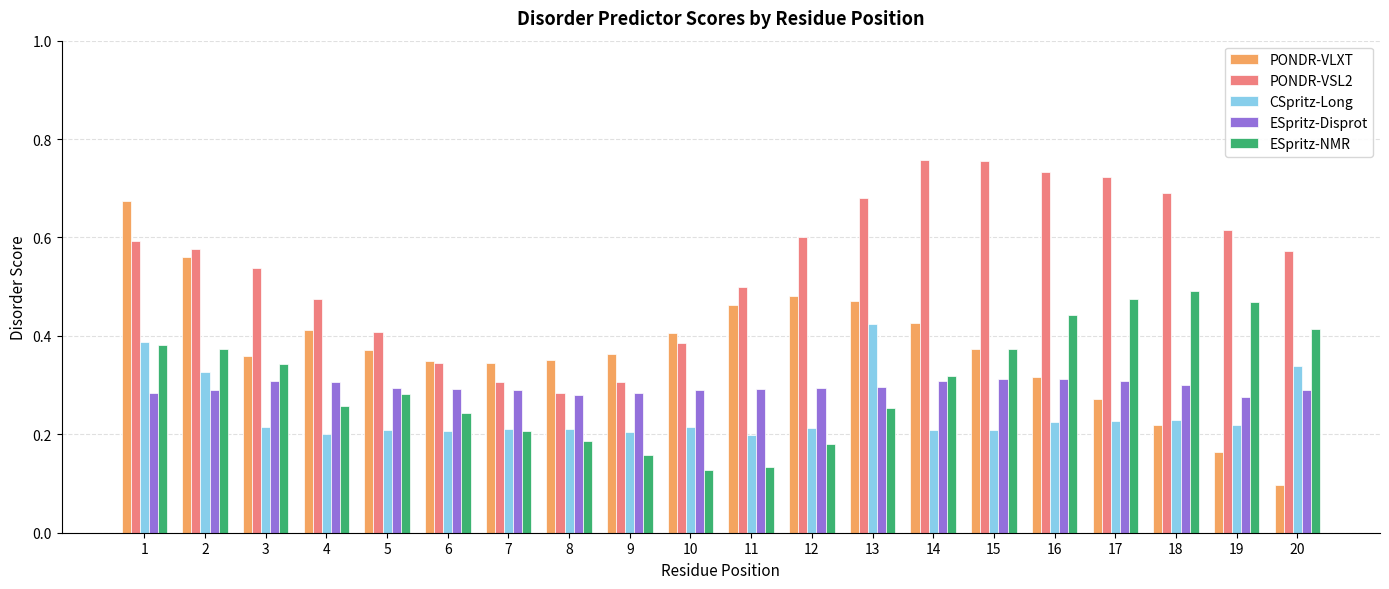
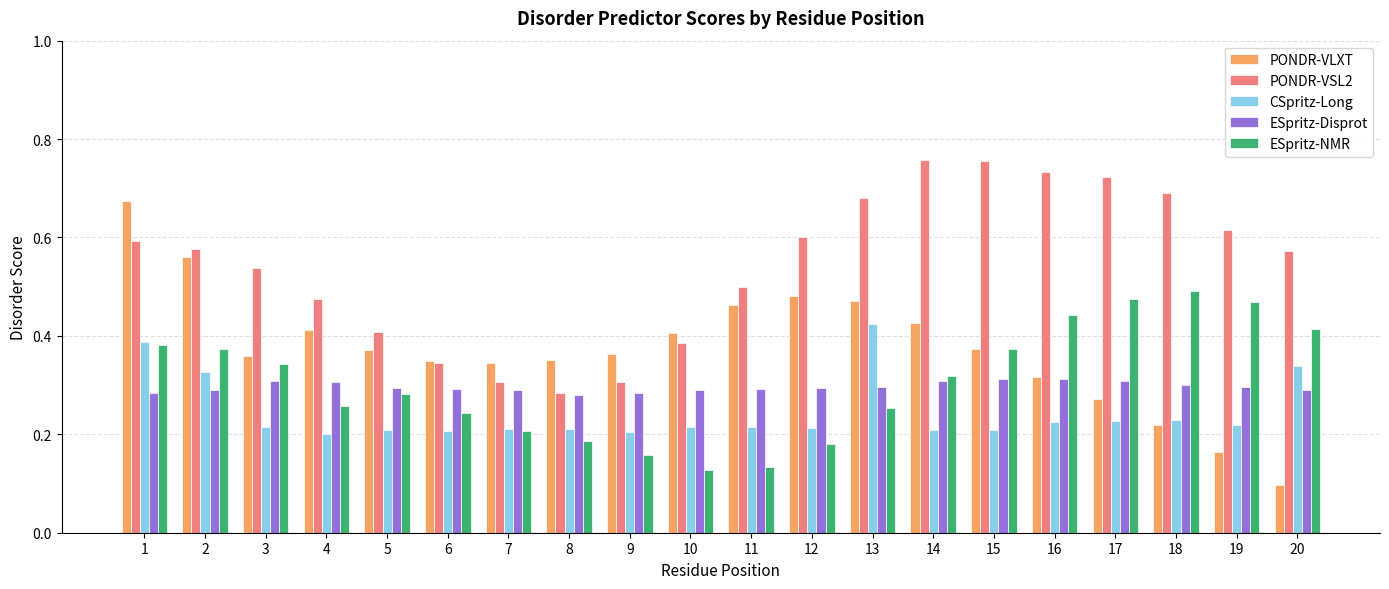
CSpritz-Long, 11: 0.20 -> 0.21
ESpritz-Disprot, 19: 0.28 -> 0.30
